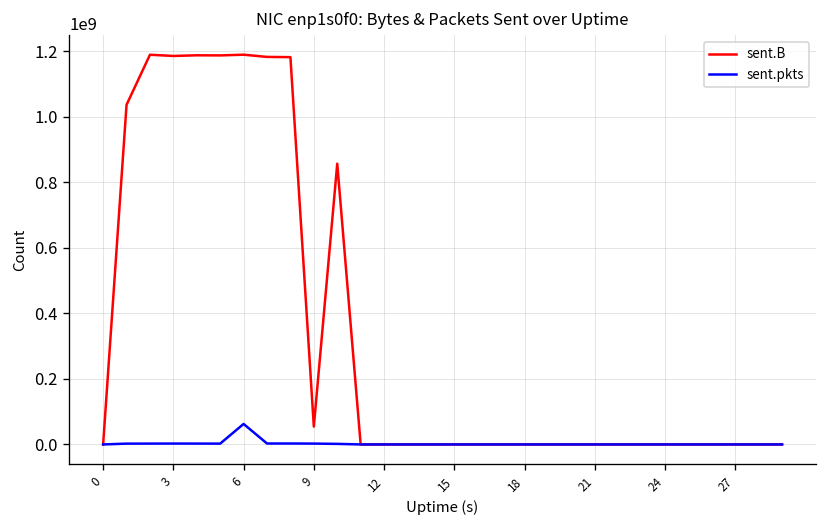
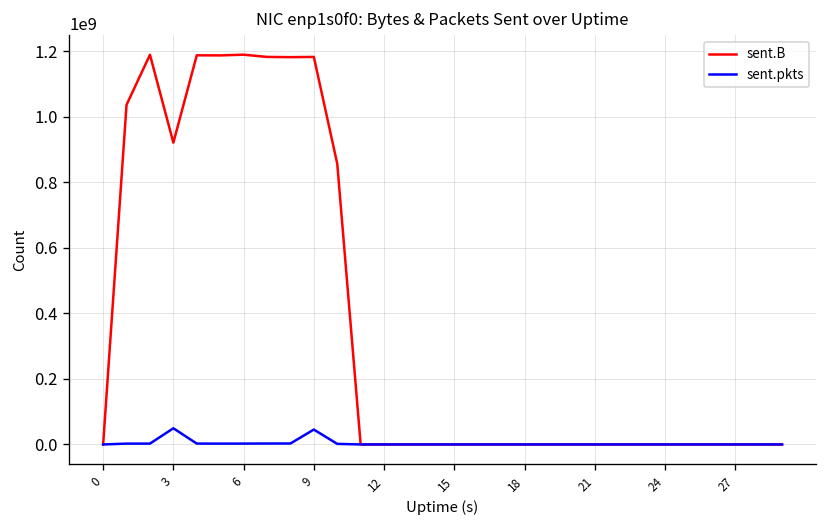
sent.B, 3: 1180000000 -> 920000000
sent.pkts, 3: 0 -> 50000000
sent.pkts, 6: 60000000 -> 0
sent.B, 9: 50000000 -> 1180000000
sent.pkts, 9: 0 -> 50000000
